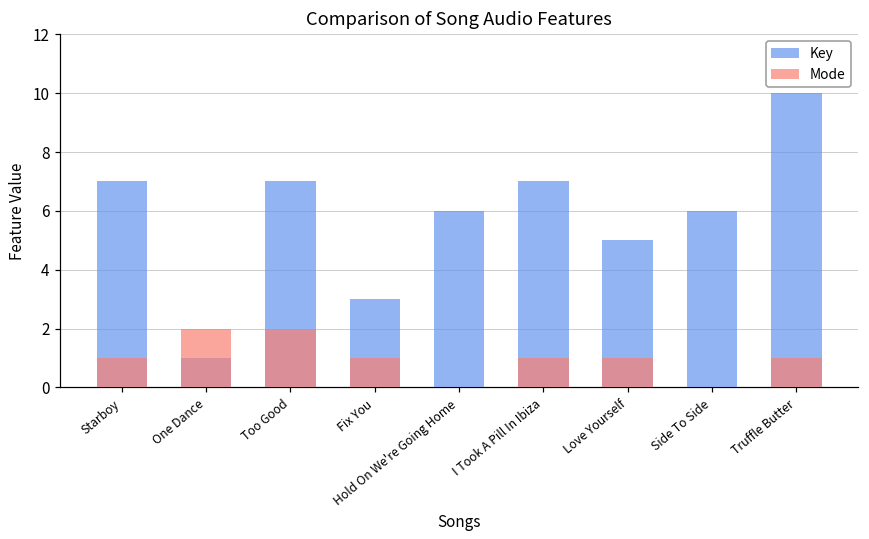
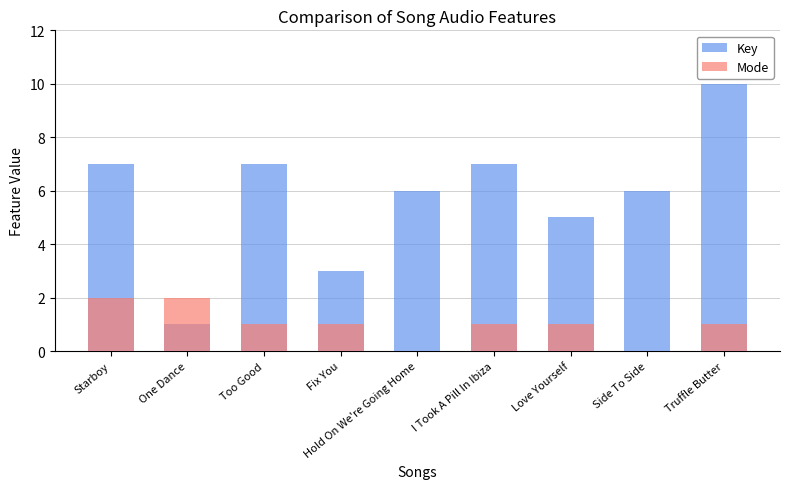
Mode, Starboy: 1 -> 2
Mode, Too Good: 2 -> 1
